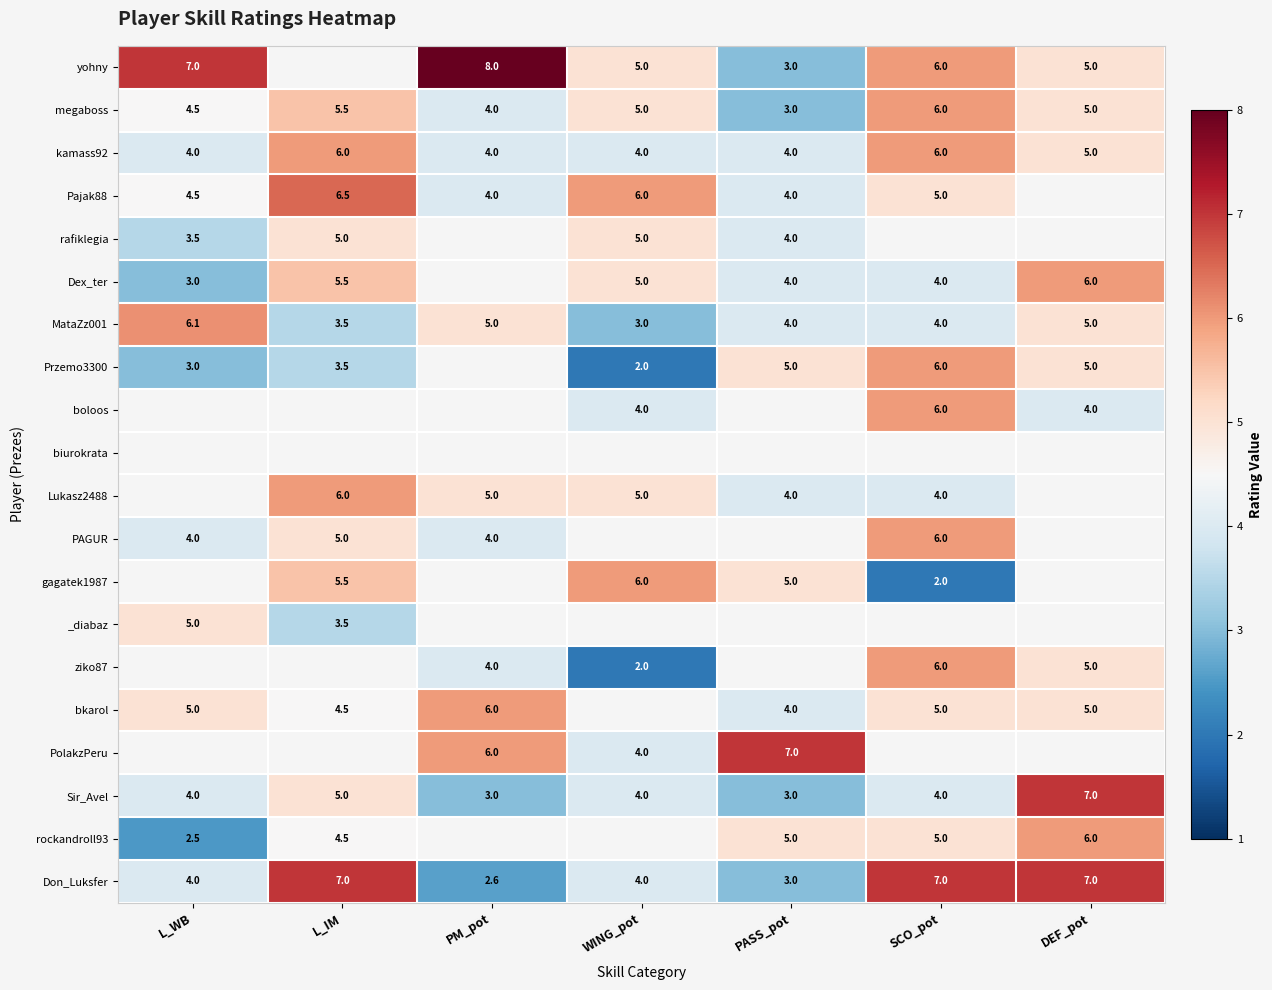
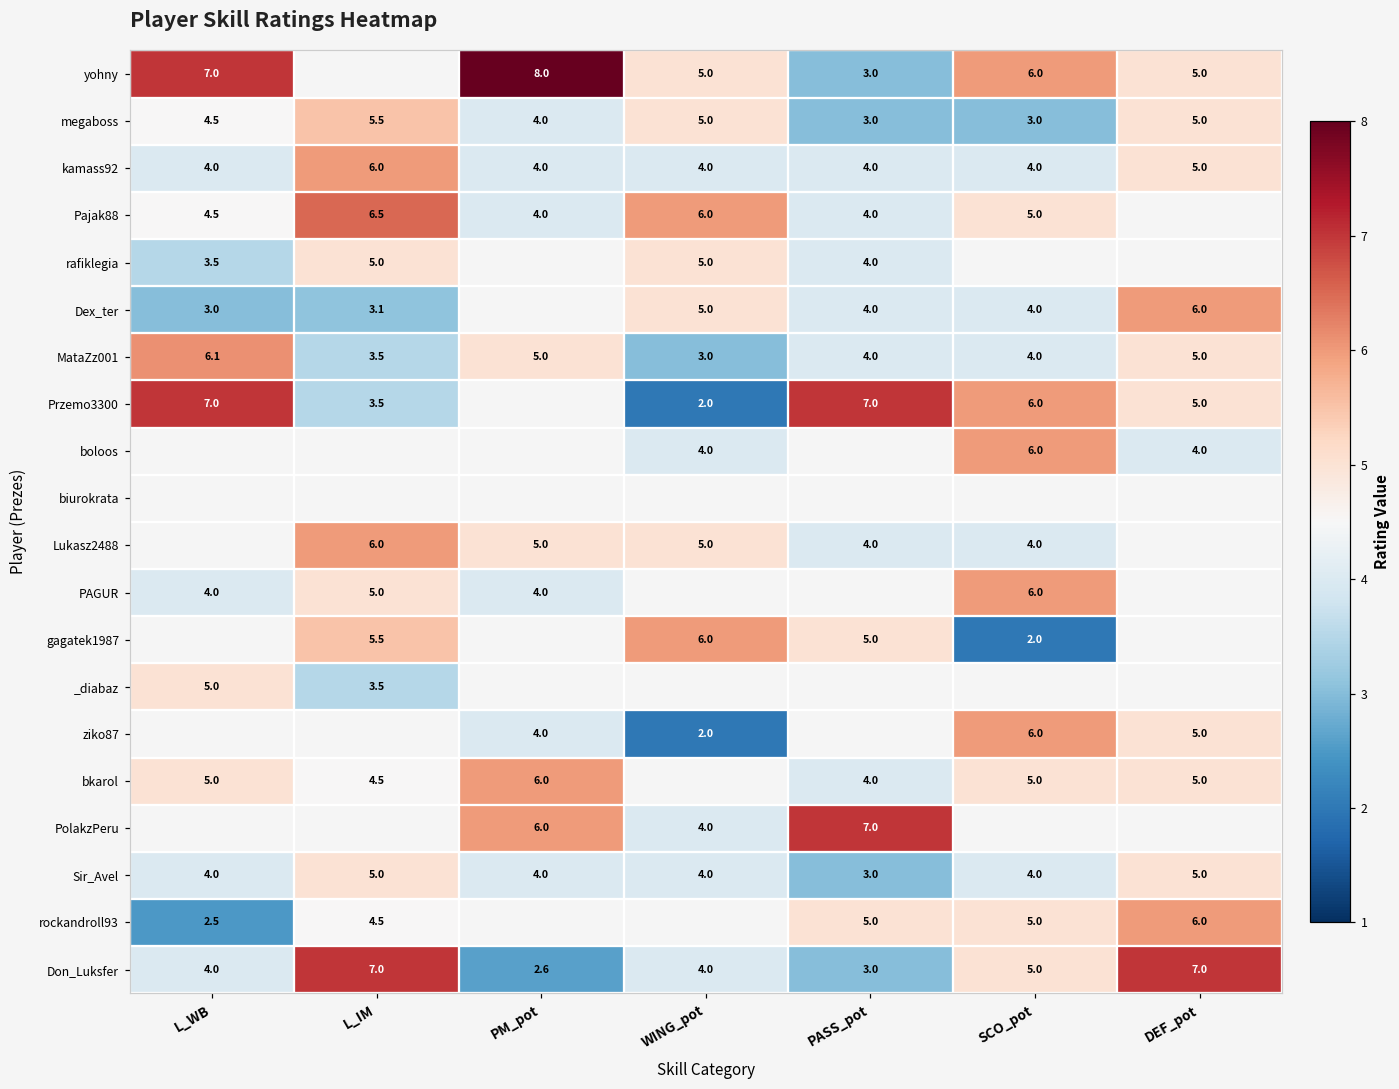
megaboss, SCO_pot: 6.0 -> 3.0
kamass92, SCO_pot: 6.0 -> 4.0
Dex_ter, L_IM: 5.5 -> 3.1
Przemo3300, L_WB: 3.0 -> 7.0
Przemo3300, PASS_pot: 5.0 -> 7.0
Sir_Avel, PM_pot: 3.0 -> 4.0
Sir_Avel, DEF_pot: 7.0 -> 5.0
Don_Luksfer, SCO_pot: 7.0 -> 5.0
